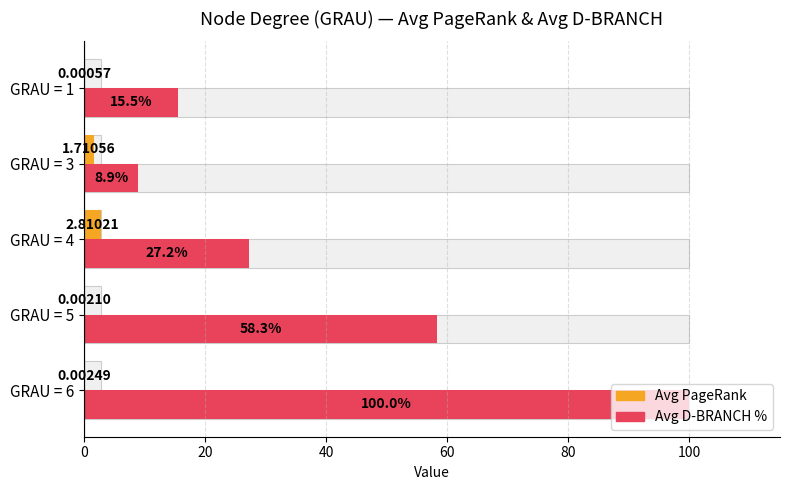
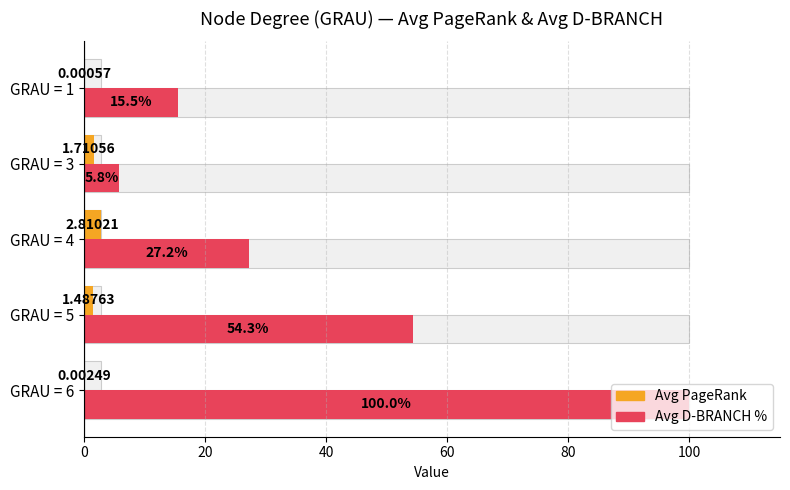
Avg D-BRANCH %, GRAU = 3: 8.9% -> 5.8%
Avg PageRank, GRAU = 5: 0.00210 -> 1.48763
Avg D-BRANCH %, GRAU = 5: 58.3% -> 54.3%
